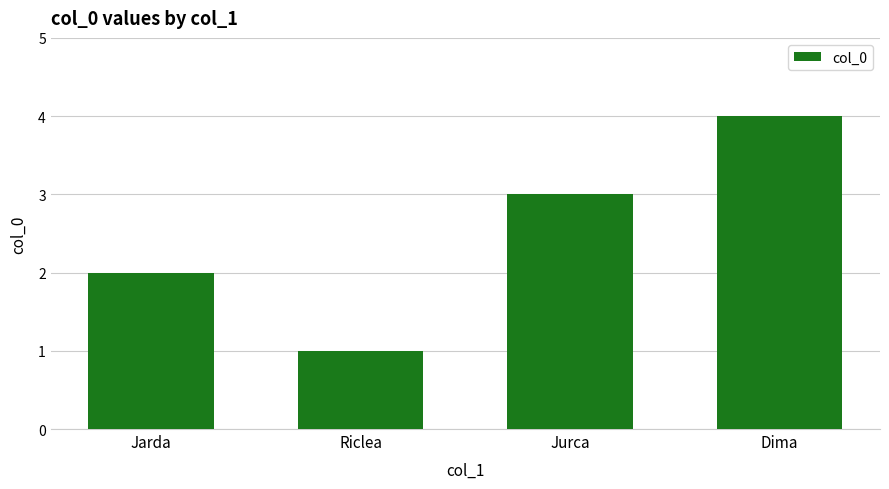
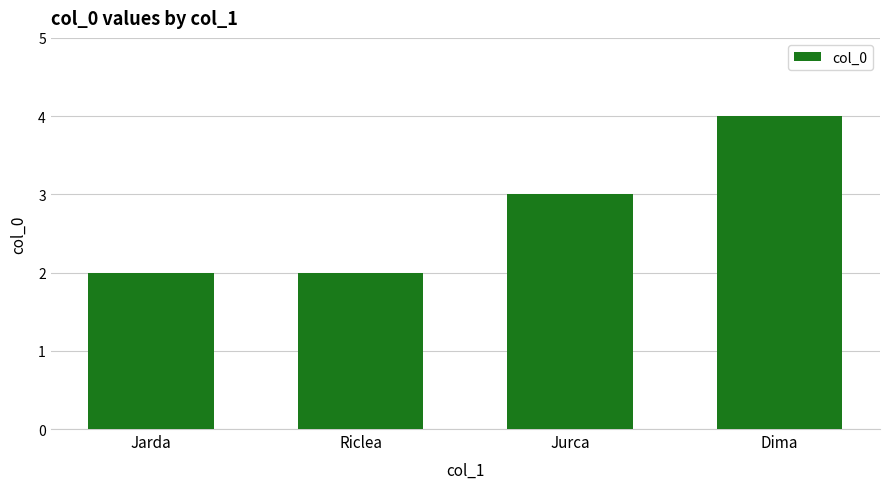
Riclea: 1 -> 2
